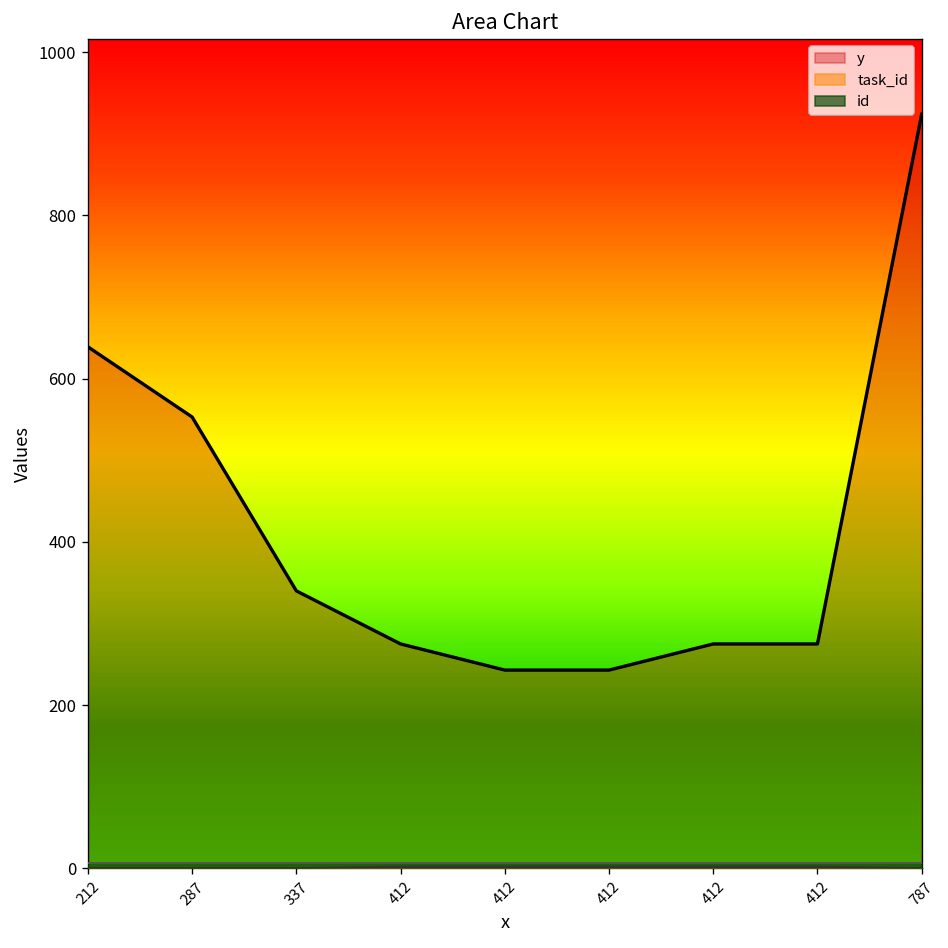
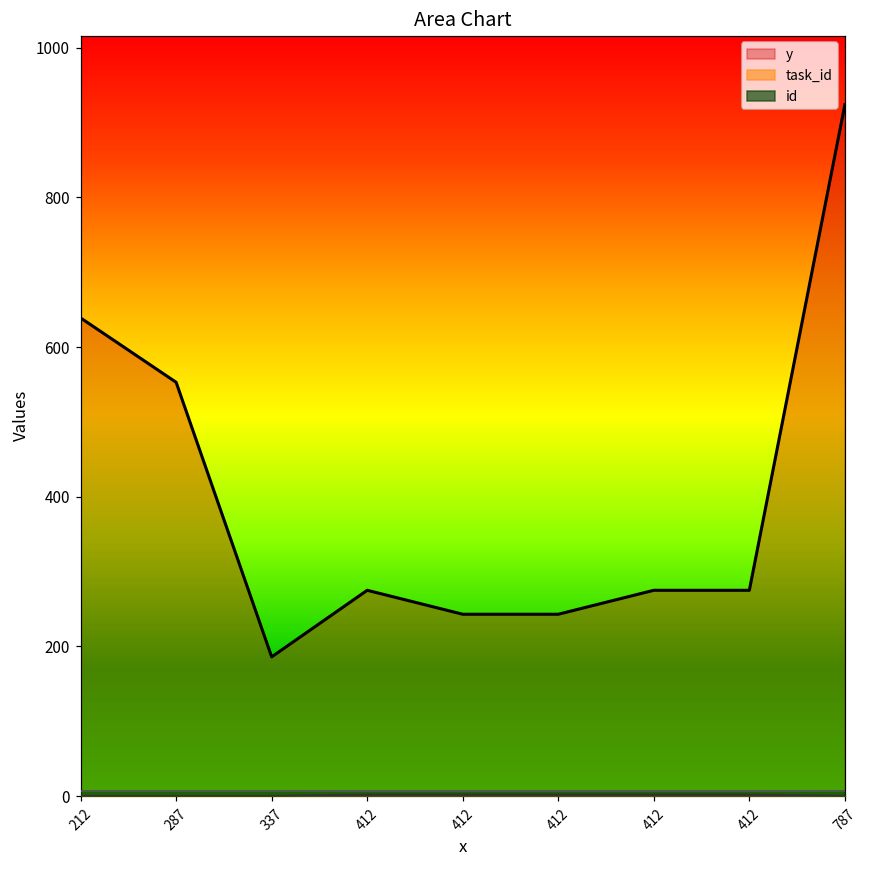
y, 337: 340 -> 190
